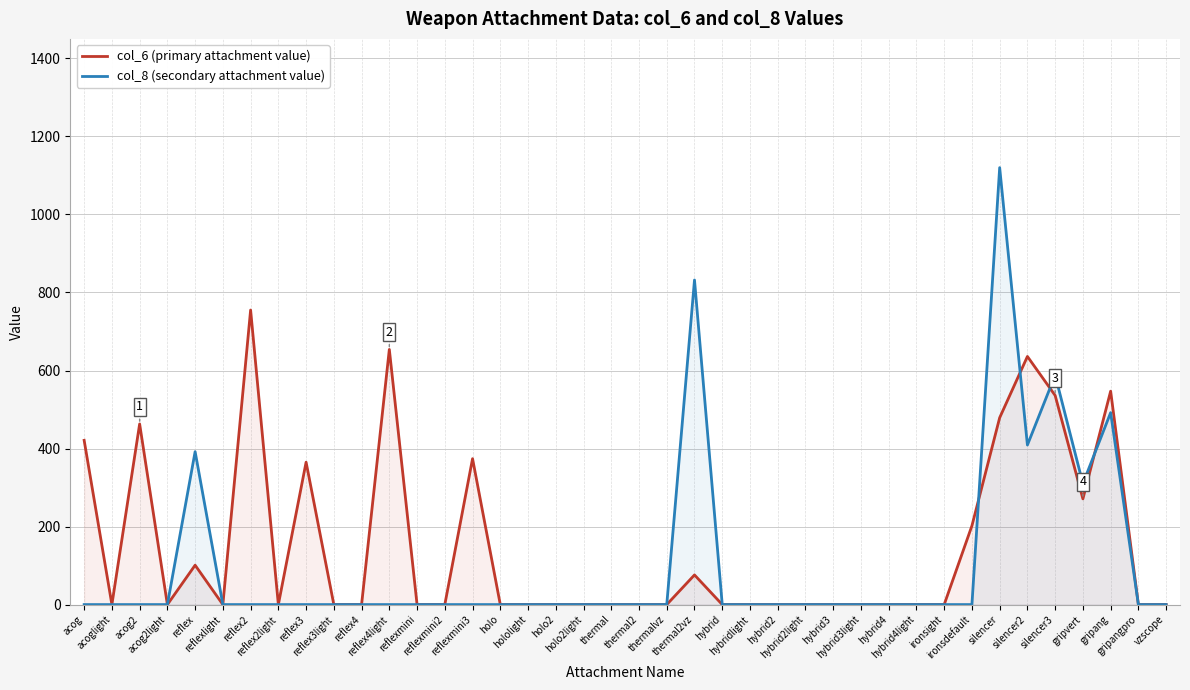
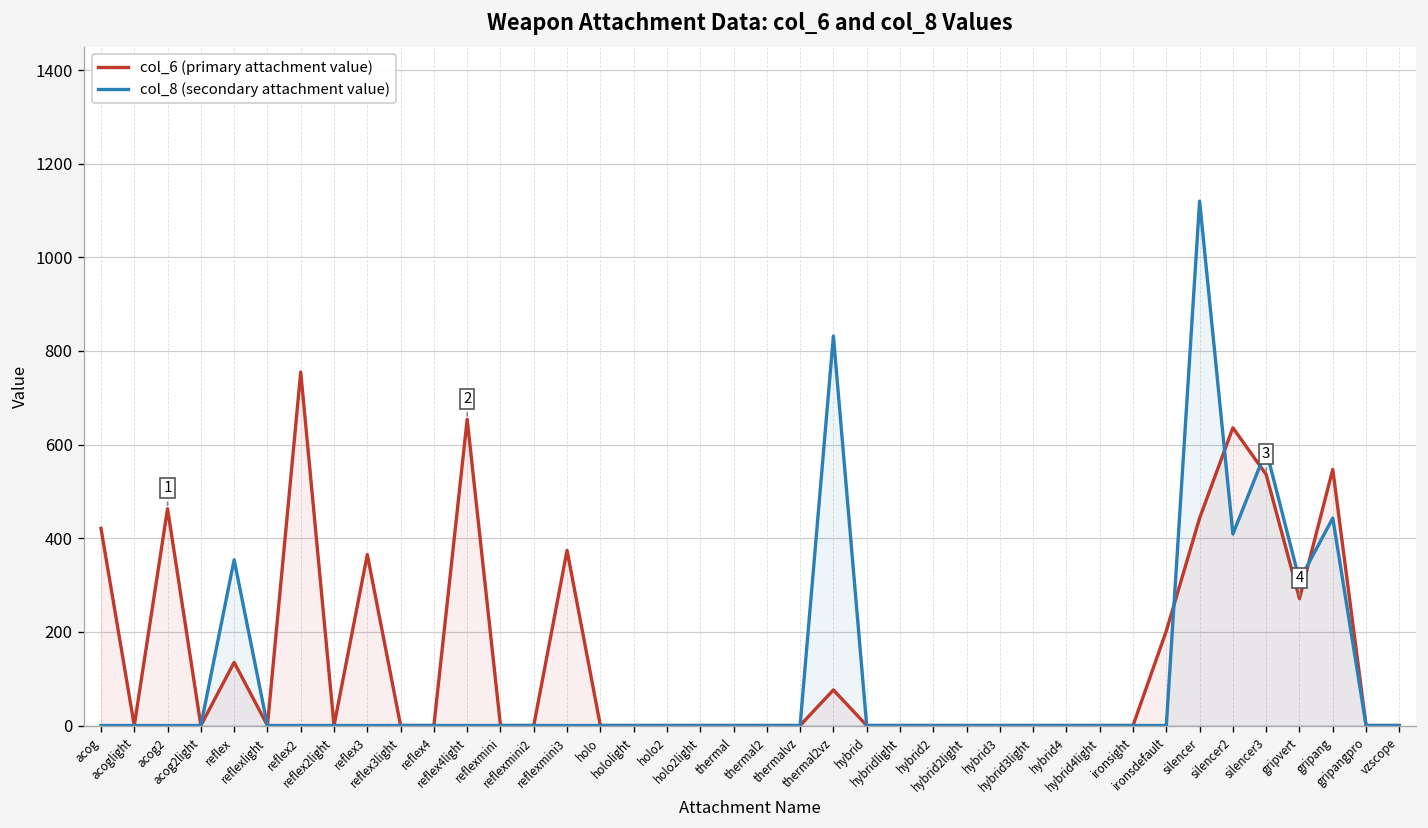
col_6 (primary attachment value), reflex: 100 -> 140
col_8 (secondary attachment value), reflex: 390 -> 350
col_6 (primary attachment value), silencer: 480 -> 440
col_8 (secondary attachment value), gripang: 490 -> 440
